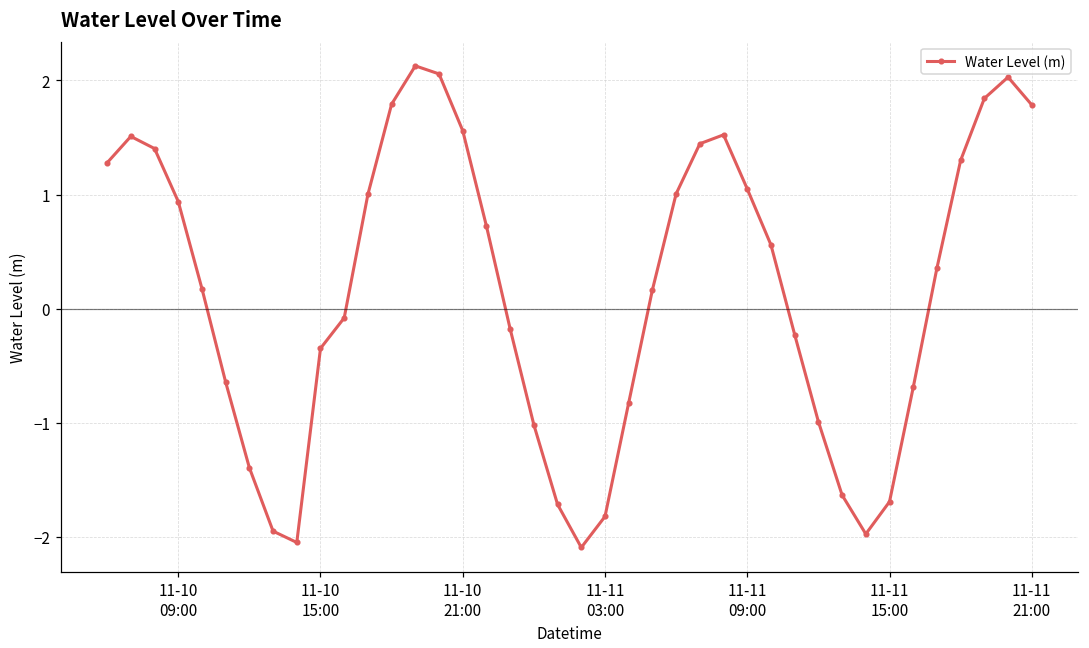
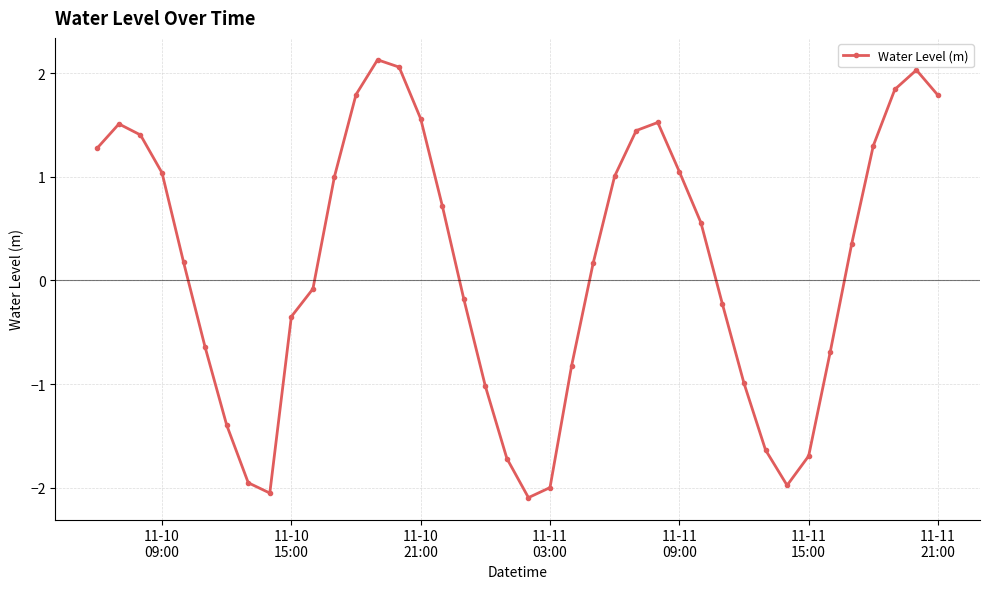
11-10 09:00: 0.94 -> 1.04
11-11 03:00: -1.82 -> -2.00
